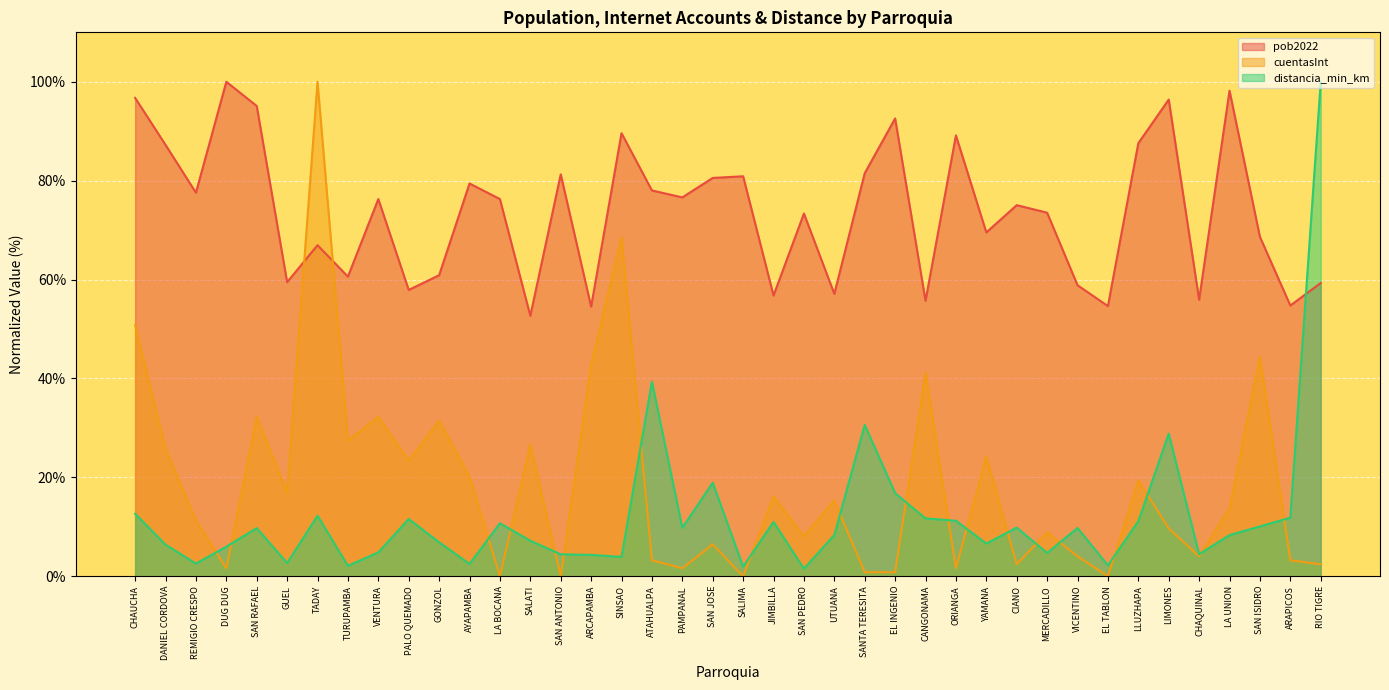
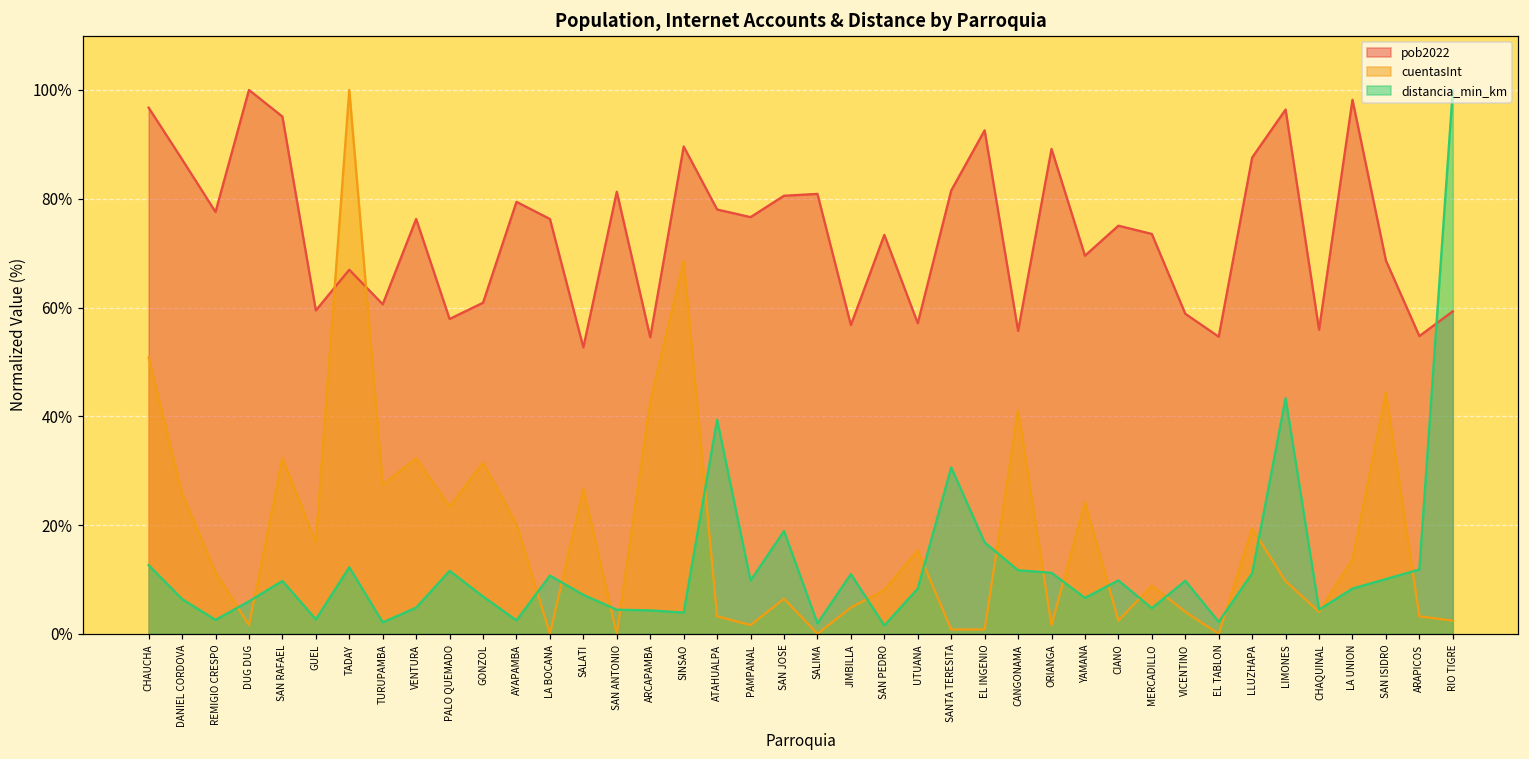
cuentasInt, JIMBILLA: 16% -> 5%
distancia_min_km, LIMONES: 29% -> 43%
